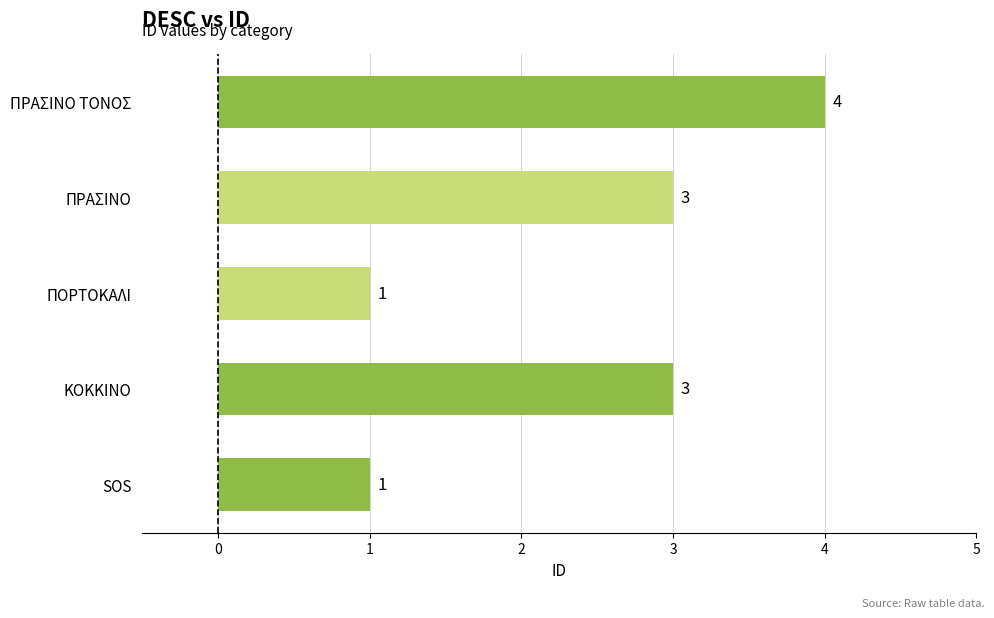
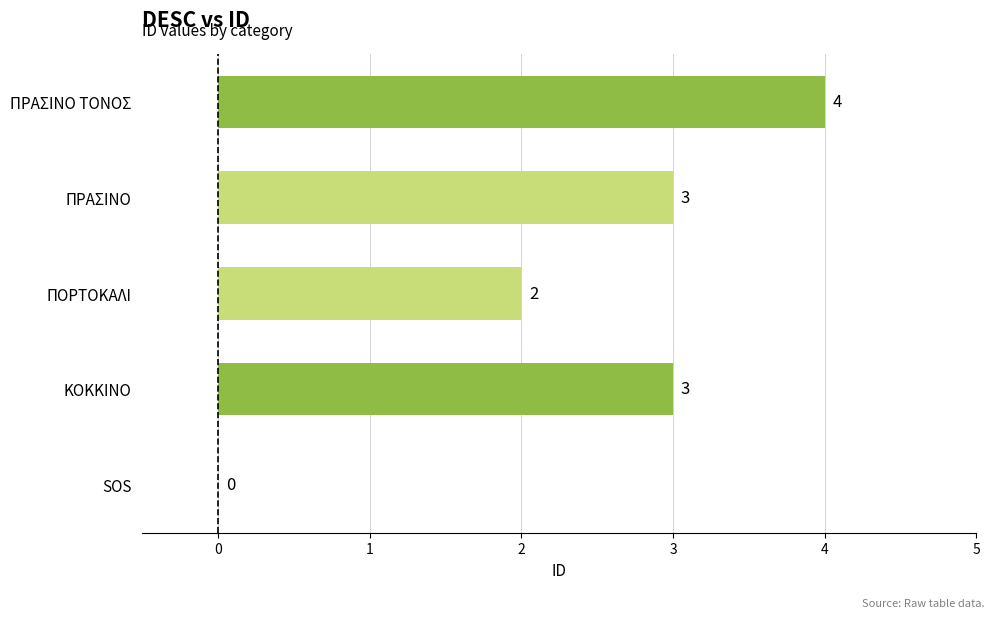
ΠΟΡΤΟΚΑΛΙ: 1 -> 2
SOS: 1 -> 0
